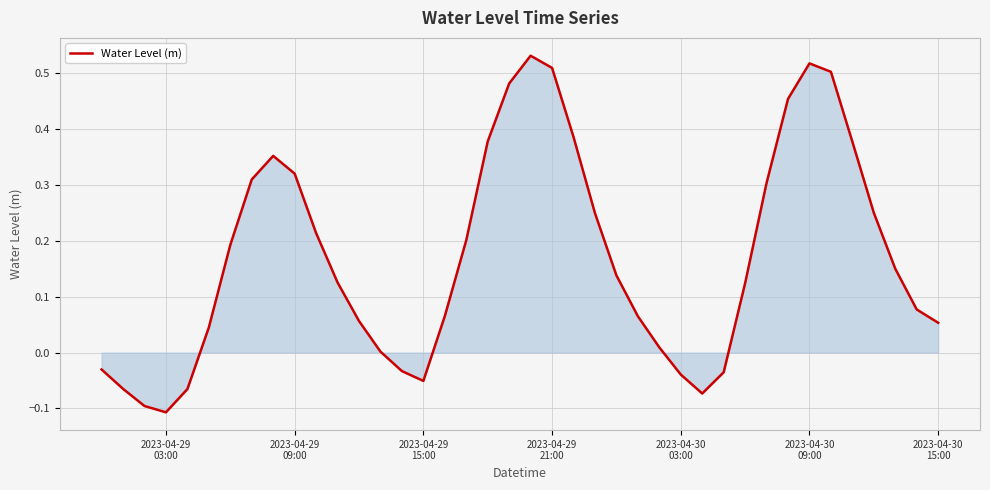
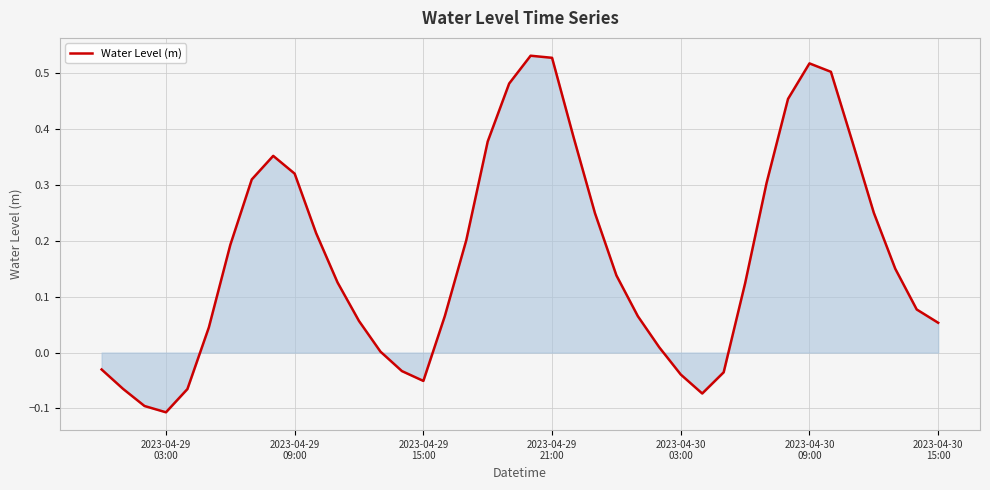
Water Level (m), 2023-04-29 21:00: 0.51 -> 0.53
